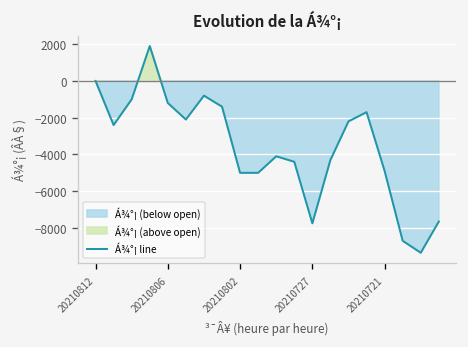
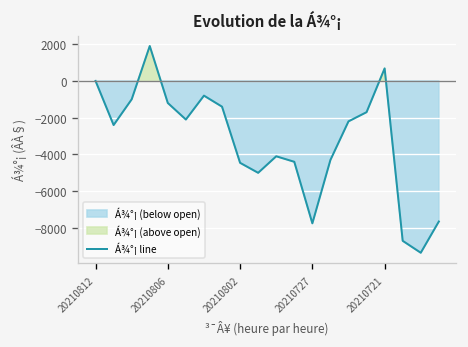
20210802: -5000 -> -4500
20210721: -4900 -> 700
